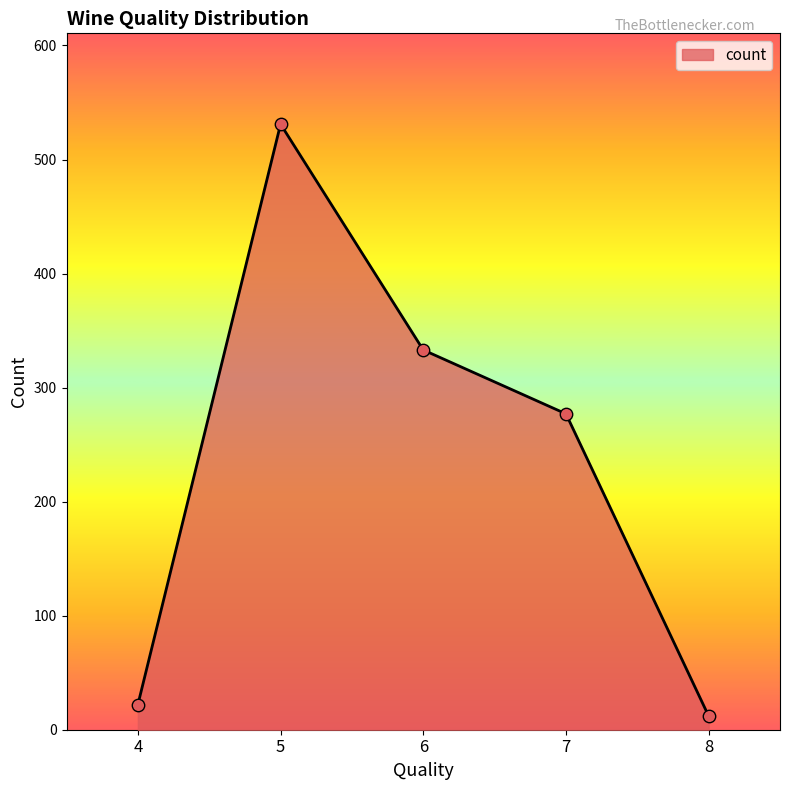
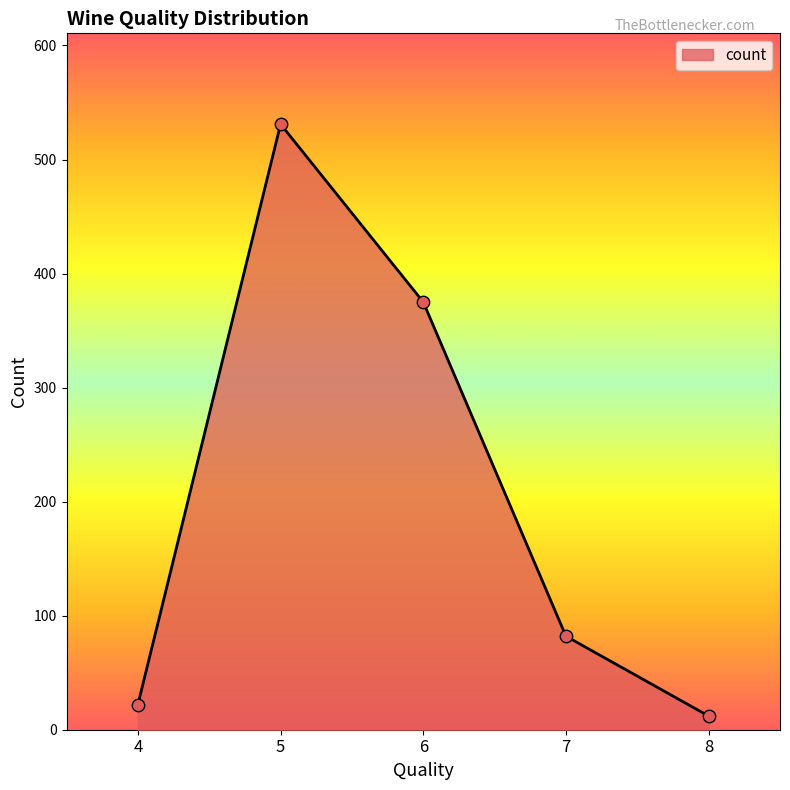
6: 333 -> 375
7: 277 -> 82
